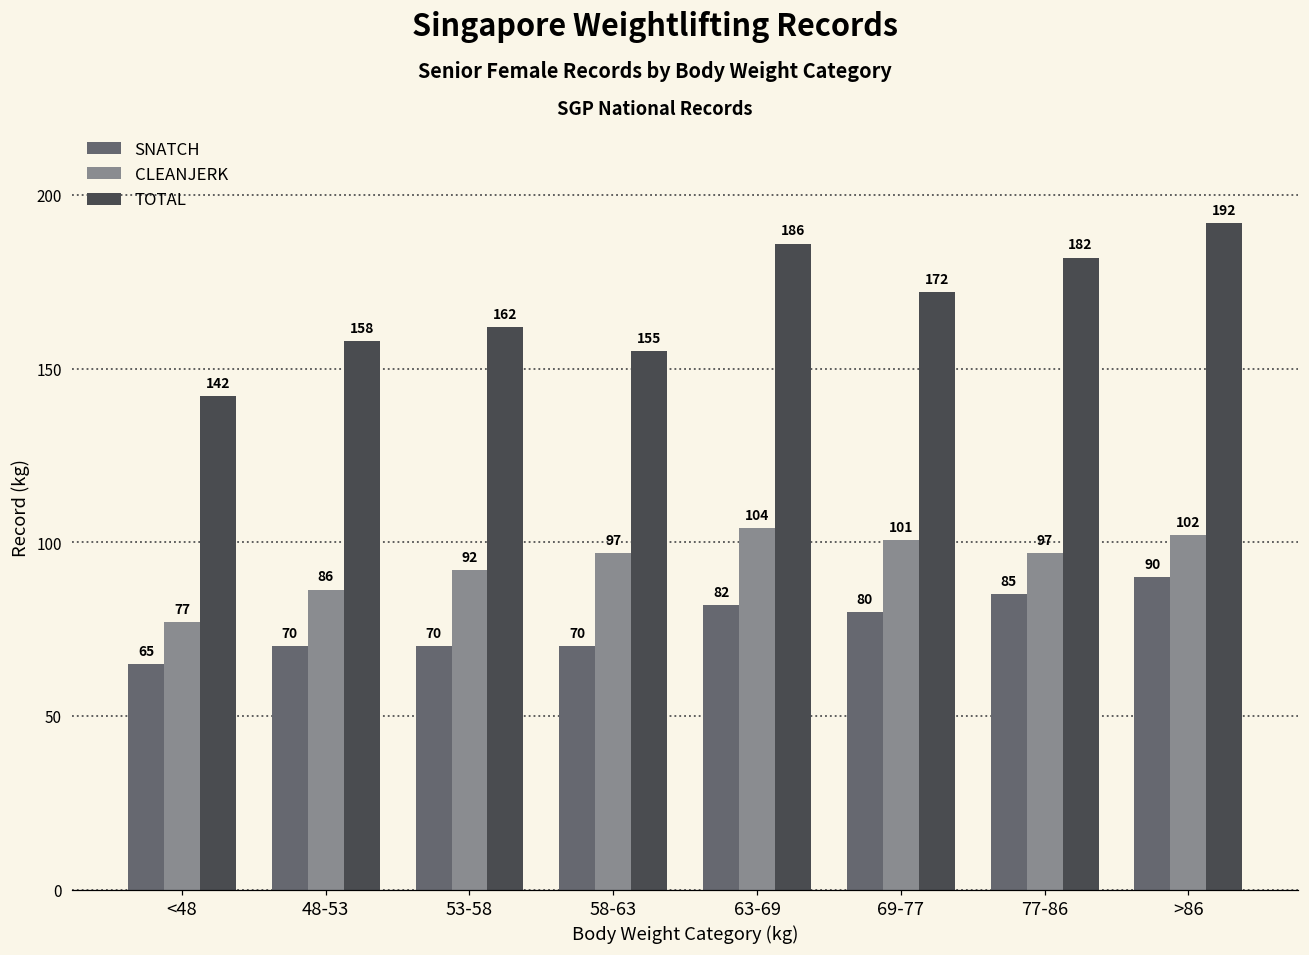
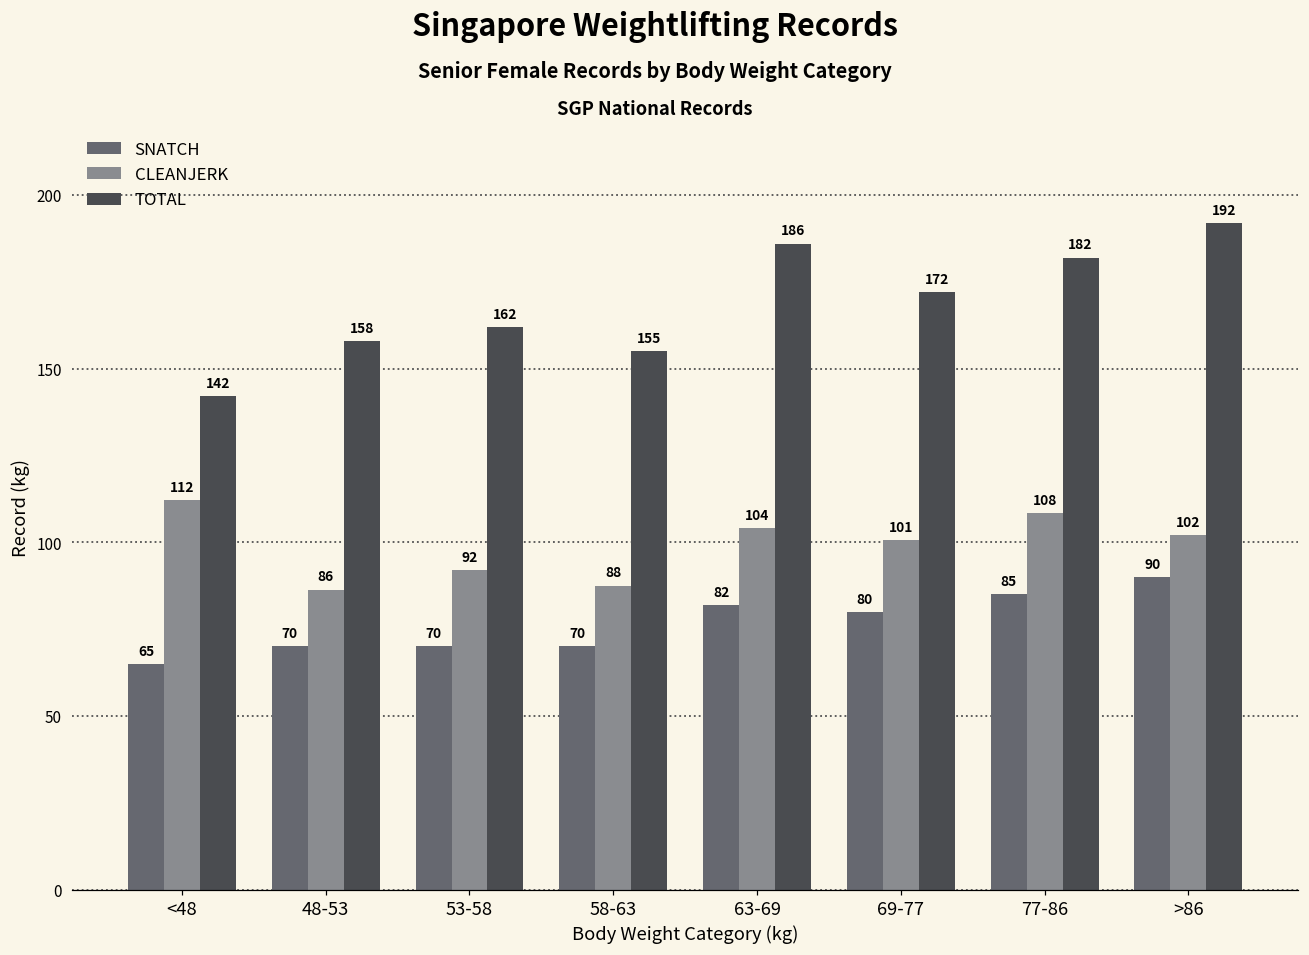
CLEANJERK, <48: 77 -> 112
CLEANJERK, 58-63: 97 -> 88
CLEANJERK, 77-86: 97 -> 108
